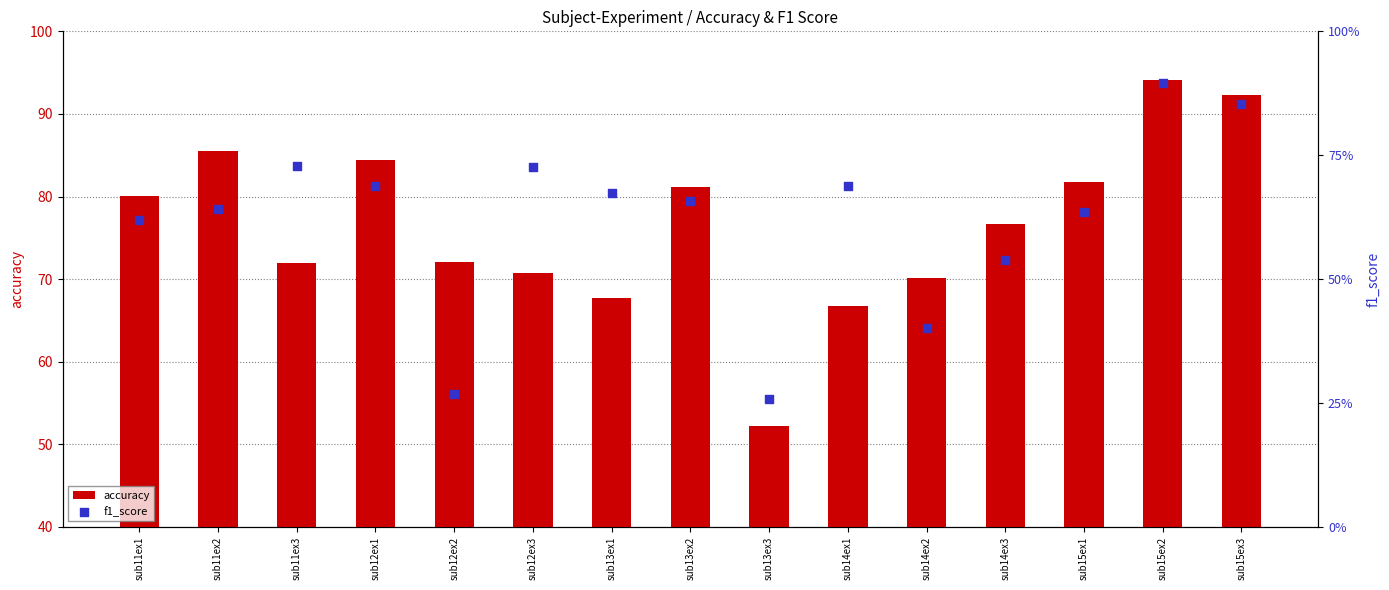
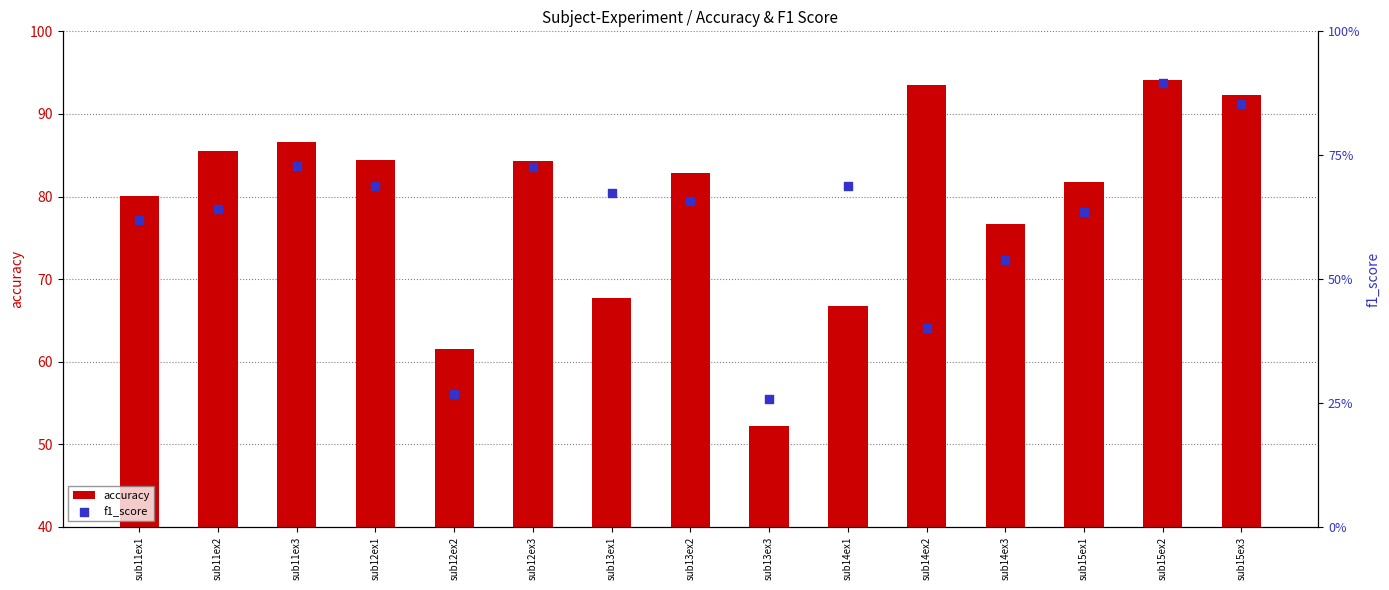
accuracy, sub11ex3: 72 -> 87
accuracy, sub12ex2: 72 -> 62
accuracy, sub12ex3: 71 -> 84
accuracy, sub13ex2: 81 -> 83
accuracy, sub14ex2: 70 -> 94
